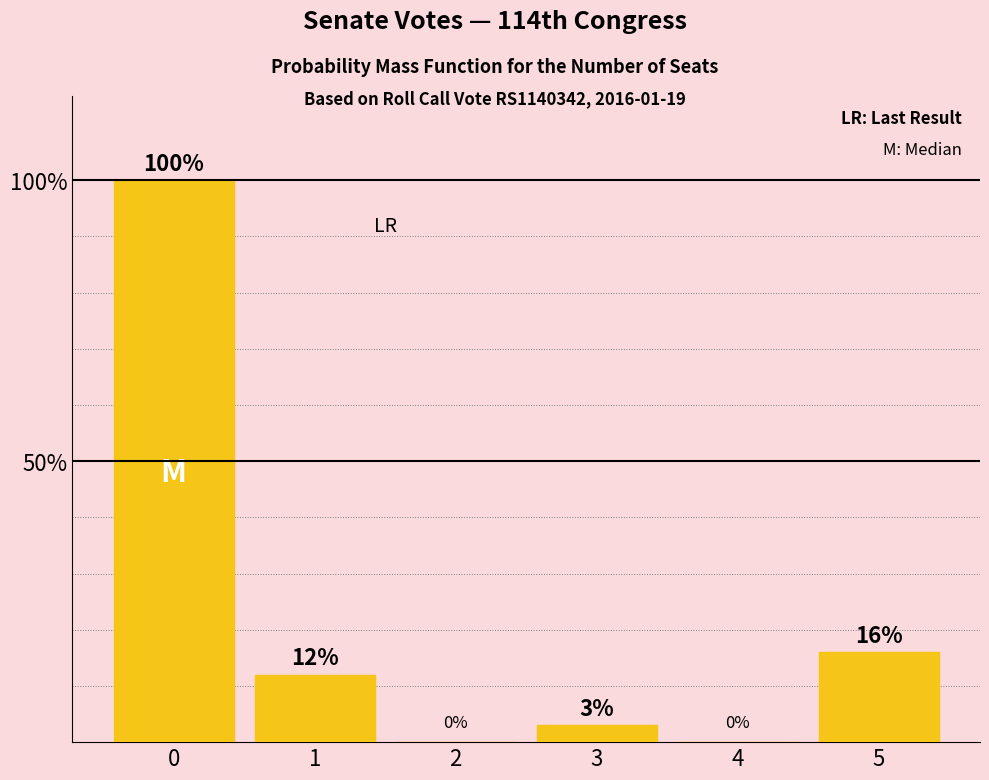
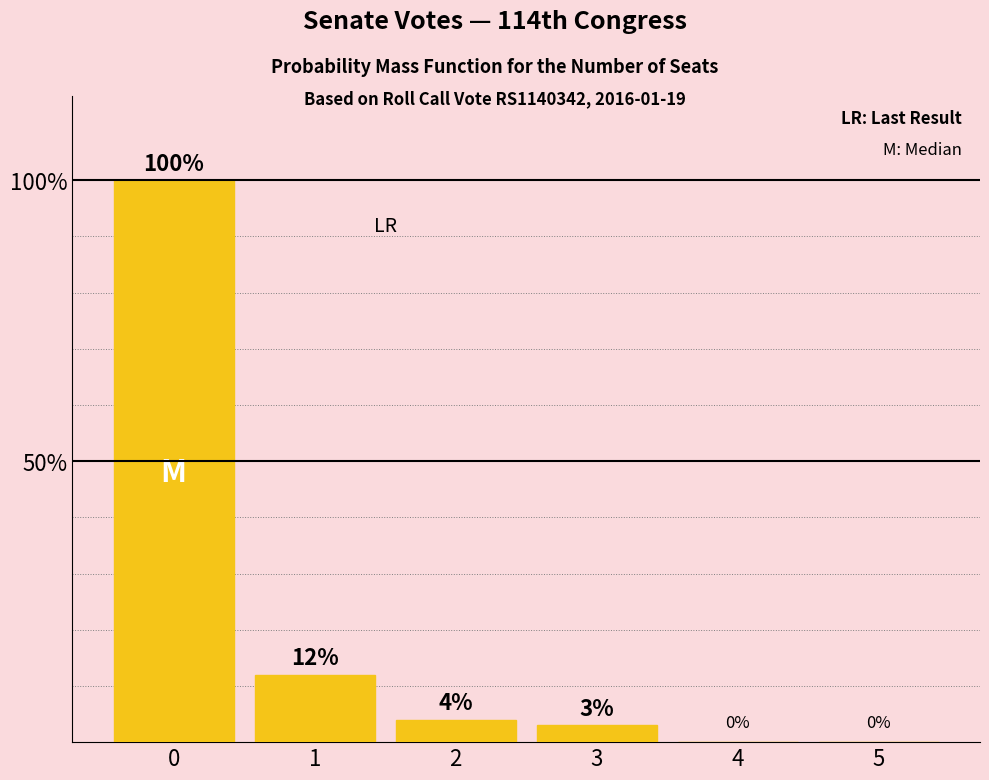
2: 0% -> 4%
5: 16% -> 0%
